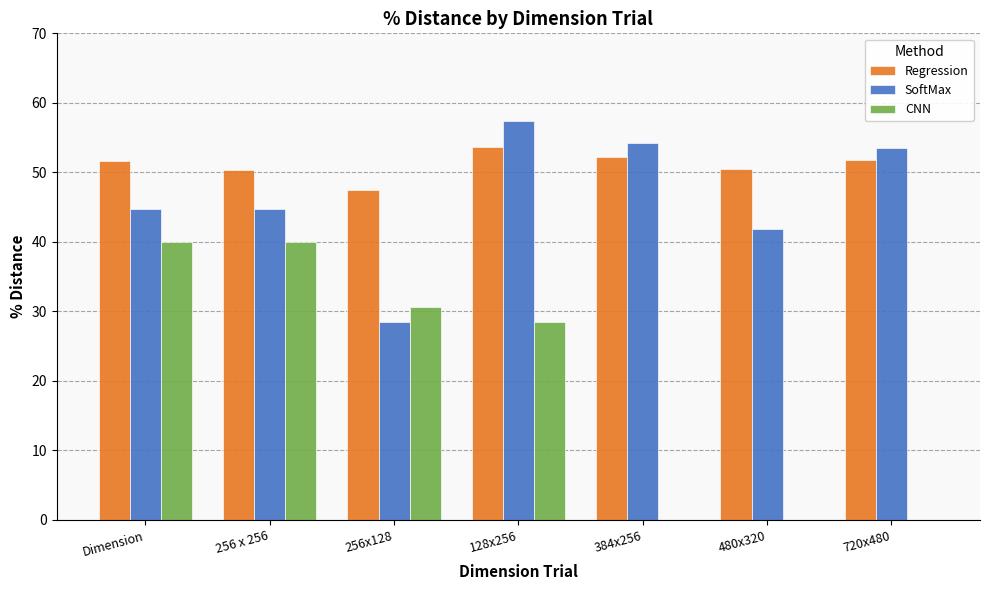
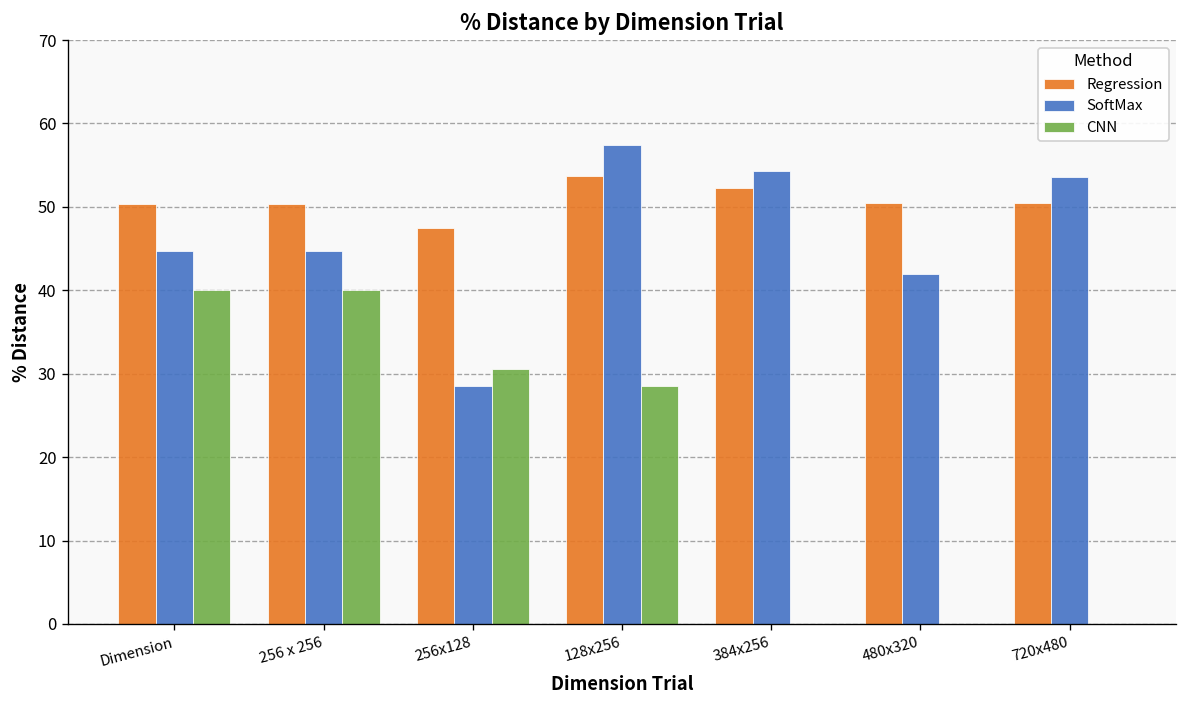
Regression, Dimension: 52 -> 50
Regression, 720x480: 52 -> 50
